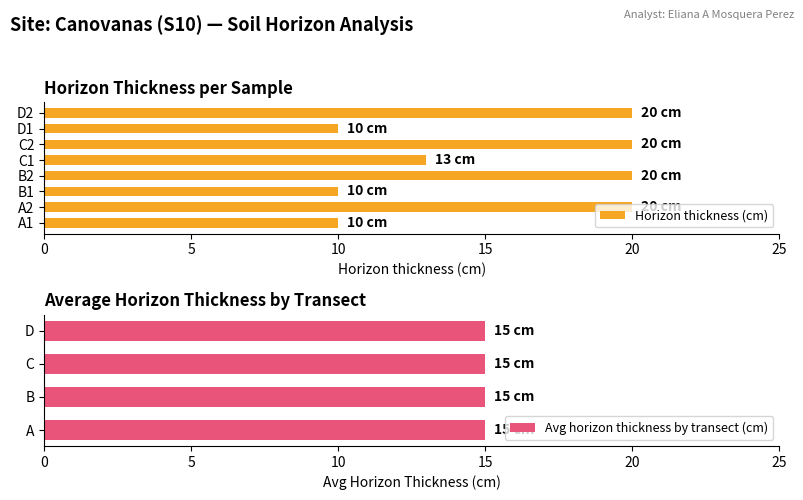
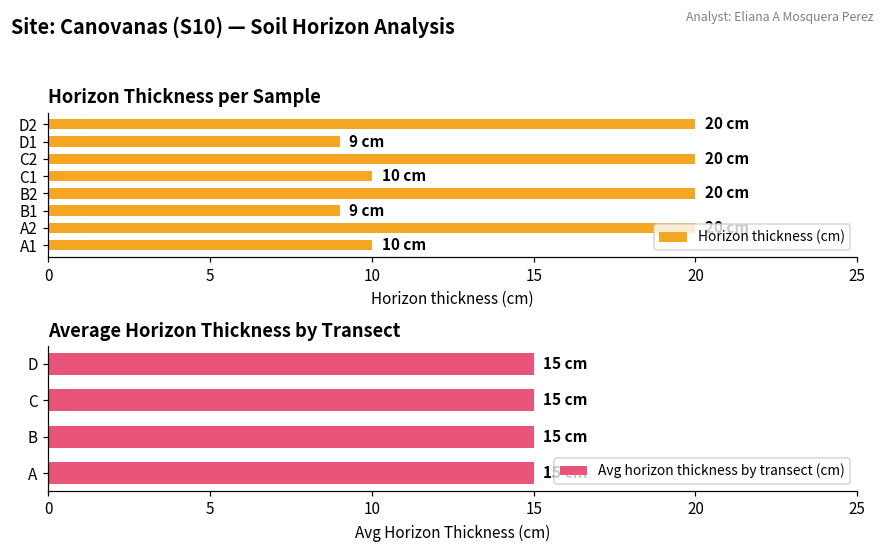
Horizon Thickness per Sample, D1: 10 -> 9
Horizon Thickness per Sample, C1: 13 -> 10
Horizon Thickness per Sample, B1: 10 -> 9
